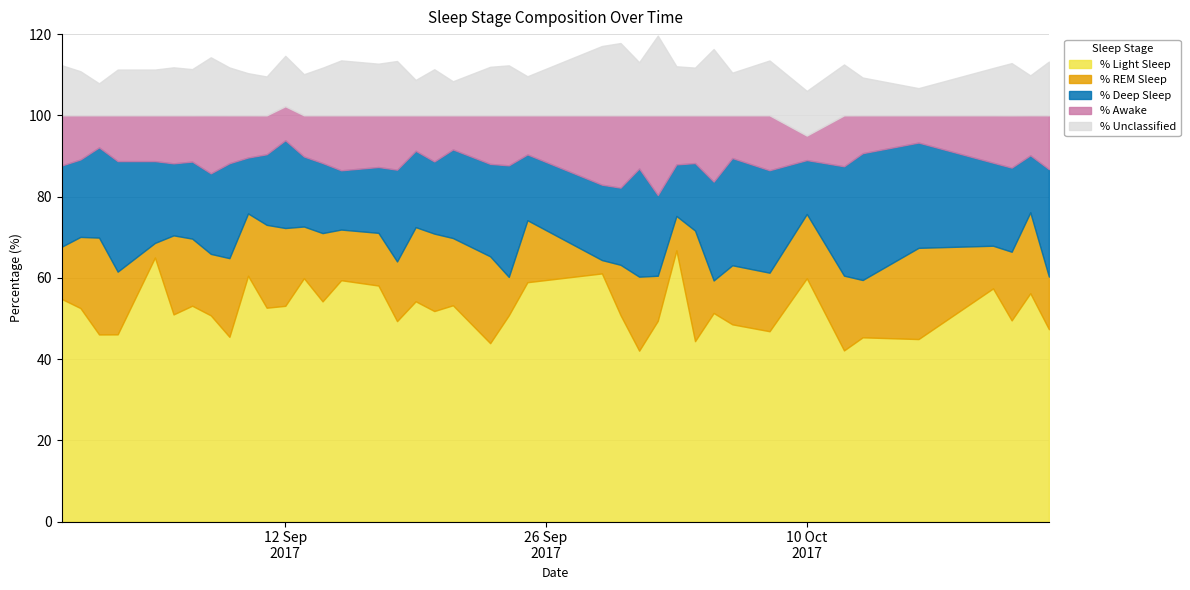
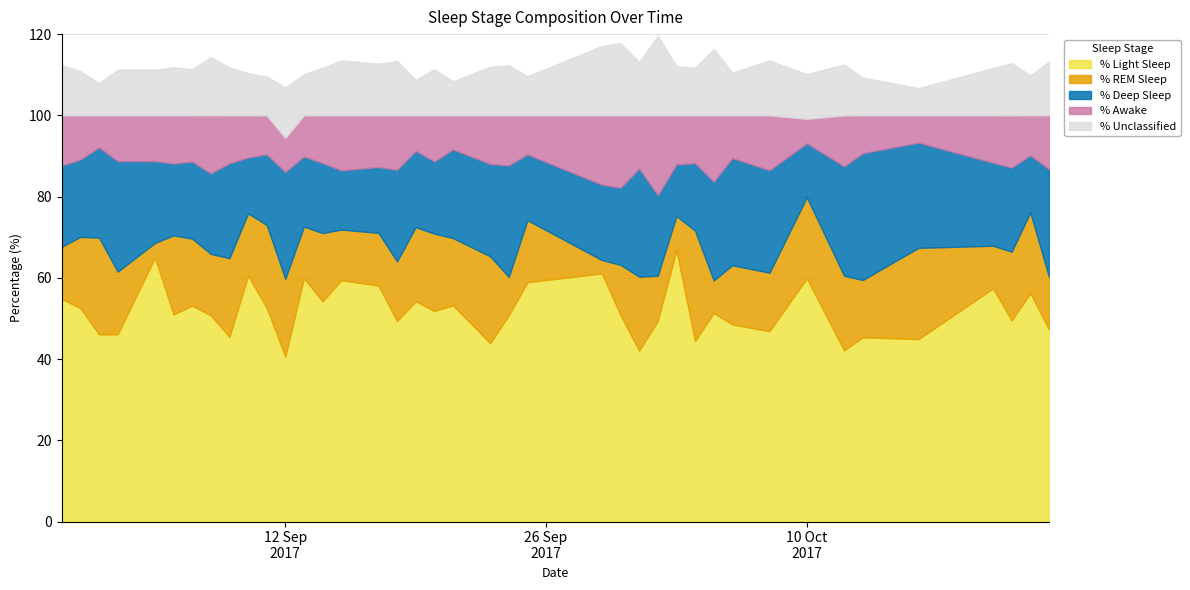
% Light Sleep, 12 Sep 2017: 53 -> 41
% Deep Sleep, 12 Sep 2017: 22 -> 26
% REM Sleep, 10 Oct 2017: 16 -> 20
